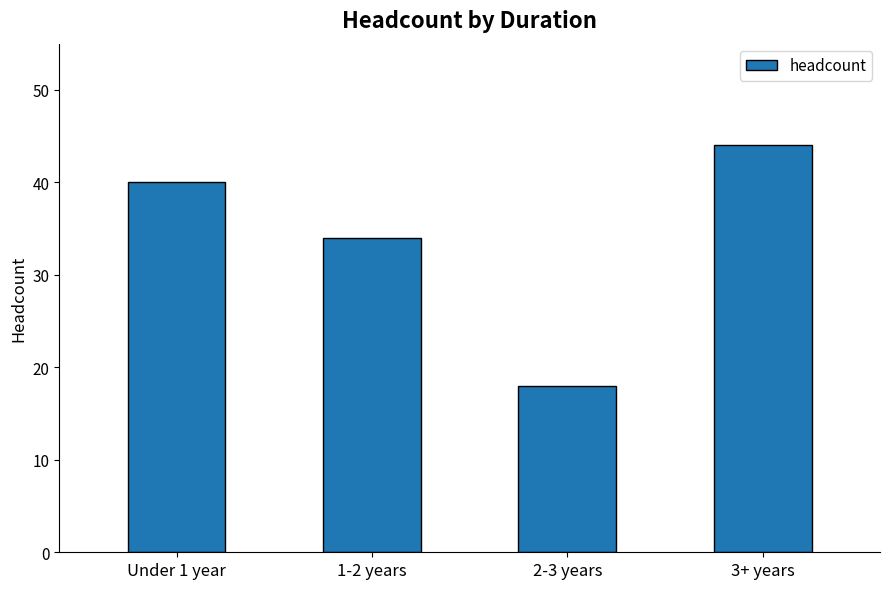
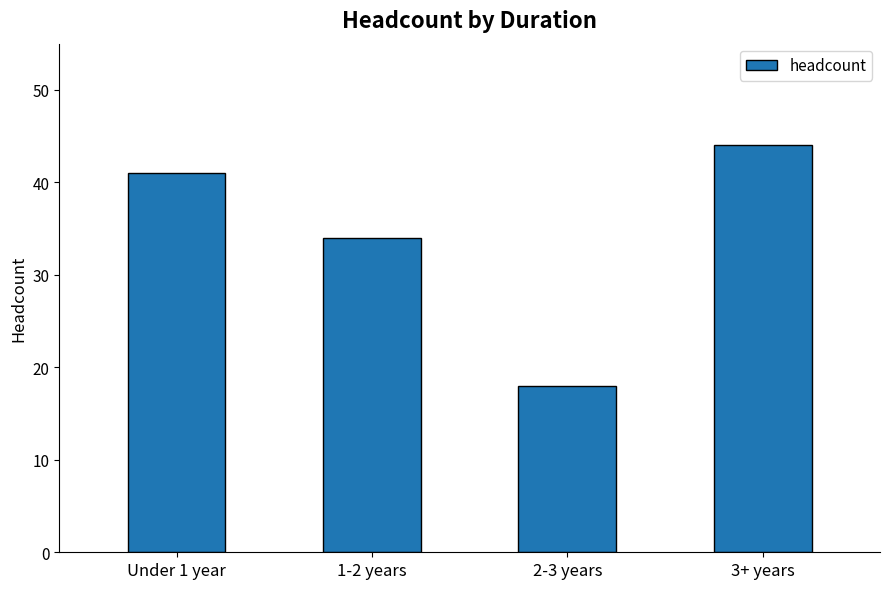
Under 1 year: 40 -> 41
